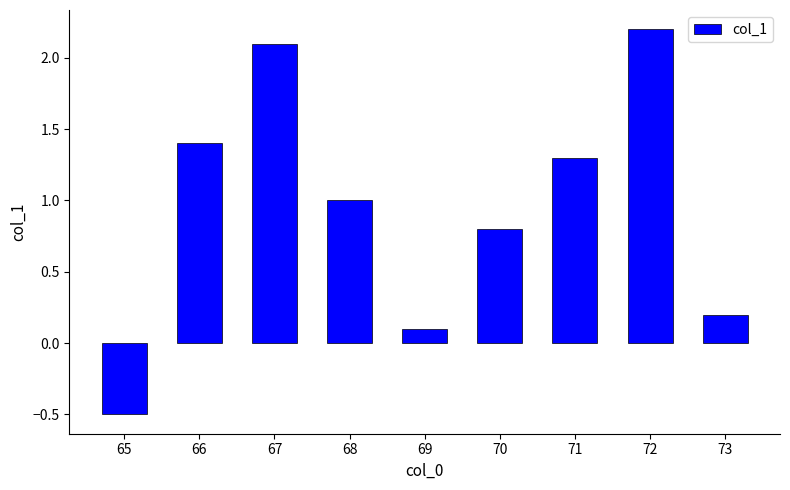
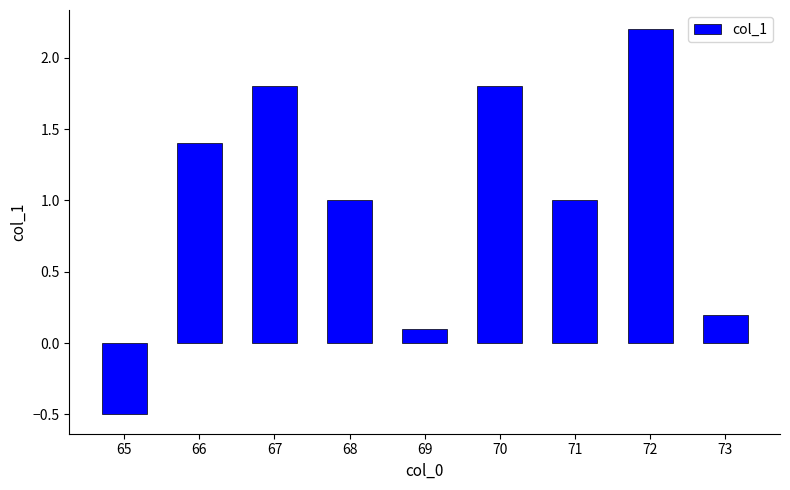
67: 2.1 -> 1.8
70: 0.8 -> 1.8
71: 1.3 -> 1.0
